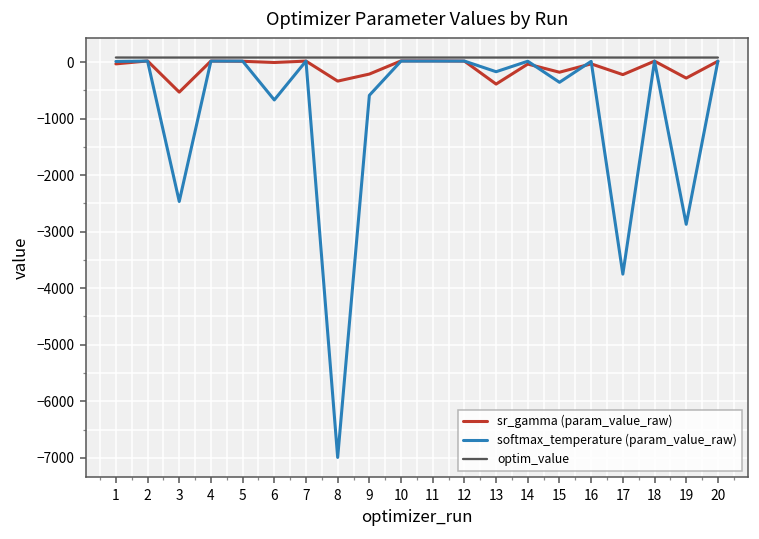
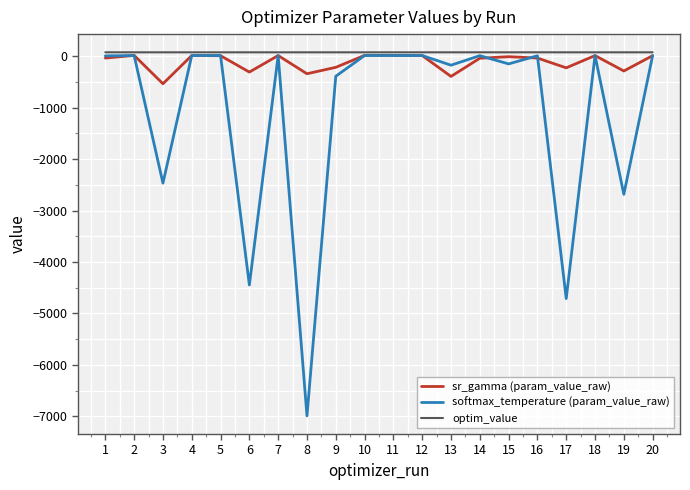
sr_gamma (param_value_raw), 6: 0 -> -300
softmax_temperature (param_value_raw), 6: -700 -> -4400
softmax_temperature (param_value_raw), 9: -600 -> -400
sr_gamma (param_value_raw), 15: -200 -> 0
softmax_temperature (param_value_raw), 15: -400 -> -100
softmax_temperature (param_value_raw), 17: -3800 -> -4700
softmax_temperature (param_value_raw), 19: -2900 -> -2700
